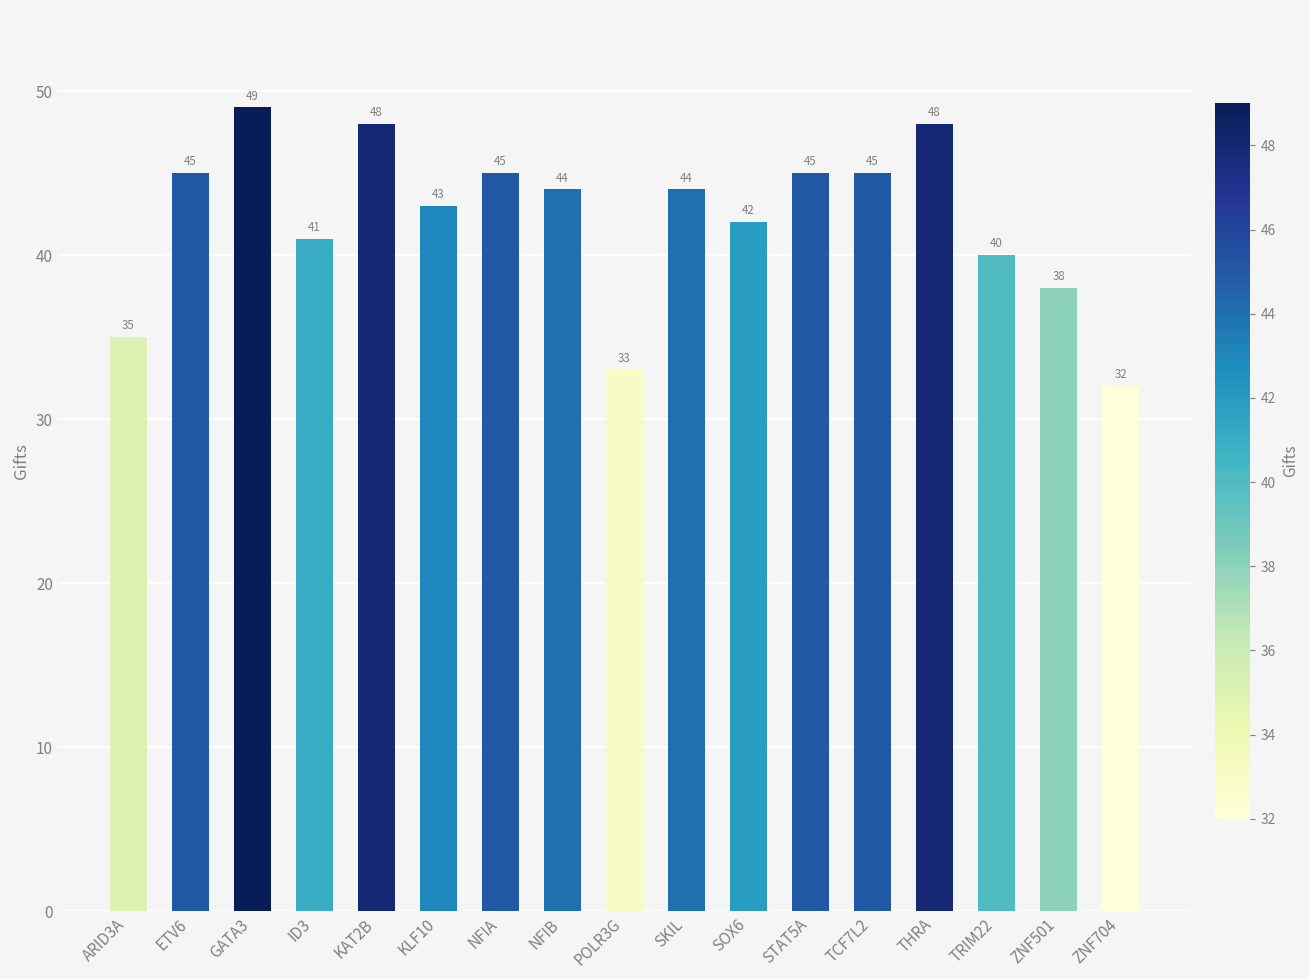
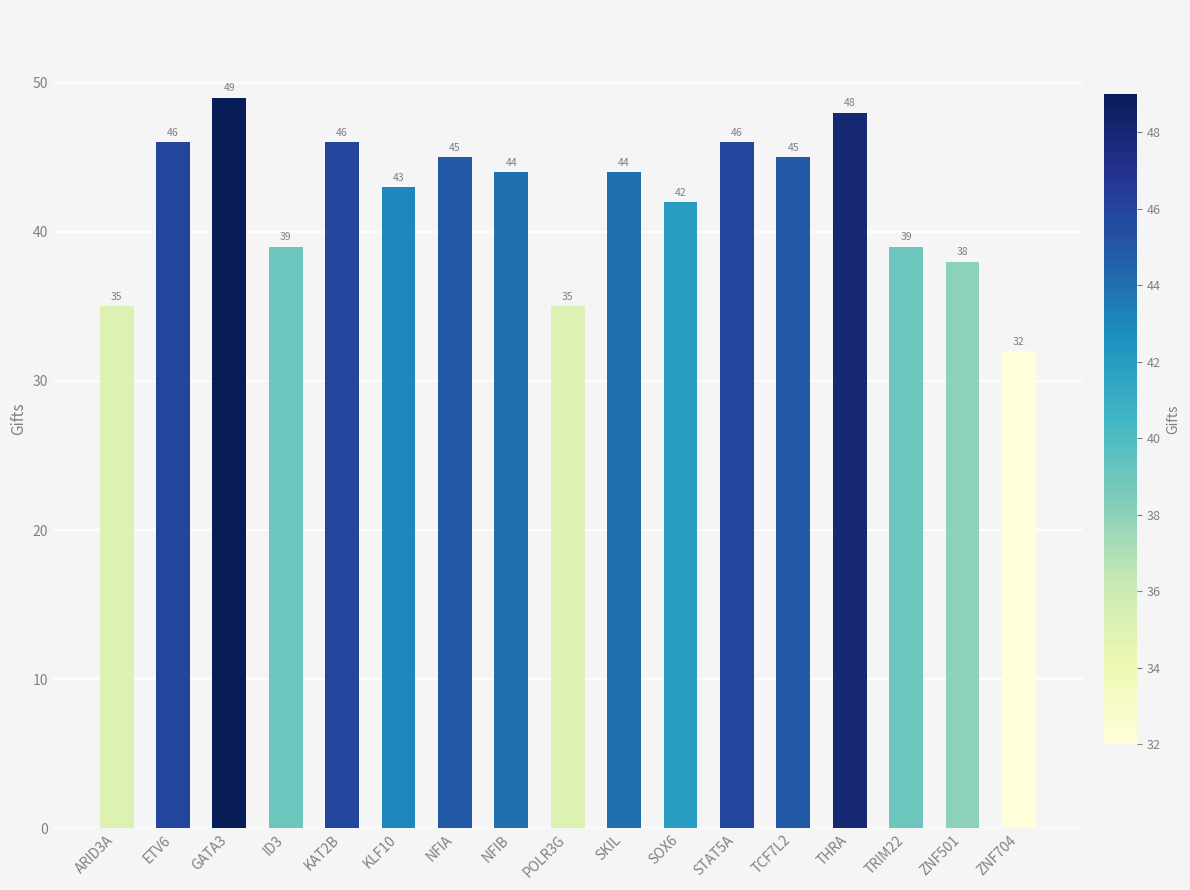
ETV6: 45 -> 46
ID3: 41 -> 39
KAT2B: 48 -> 46
POLR3G: 33 -> 35
STAT5A: 45 -> 46
TRIM22: 40 -> 39
